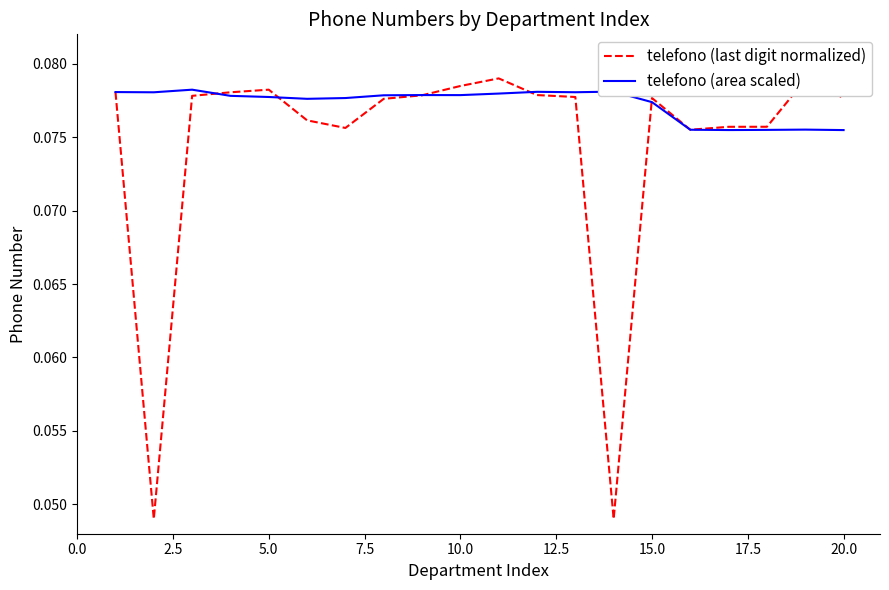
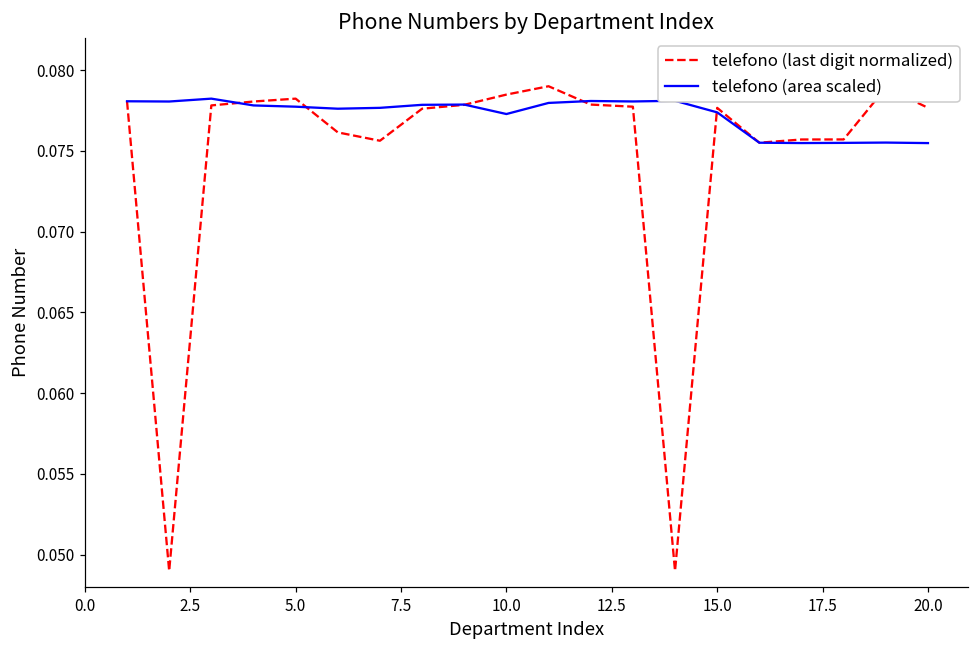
telefono (area scaled), 10.0: 0.0779 -> 0.0773
